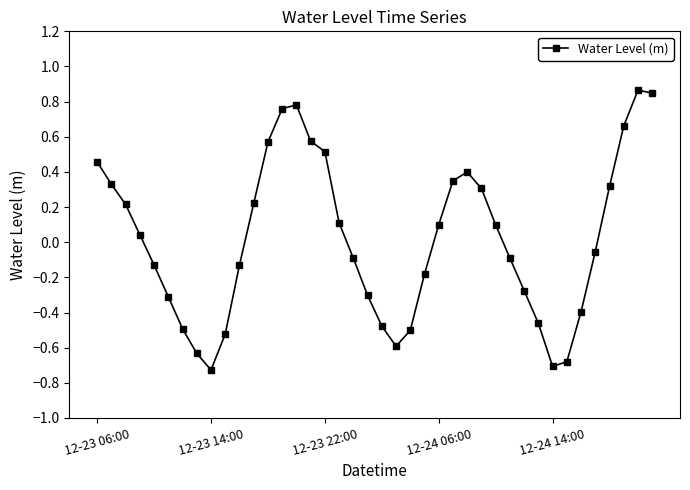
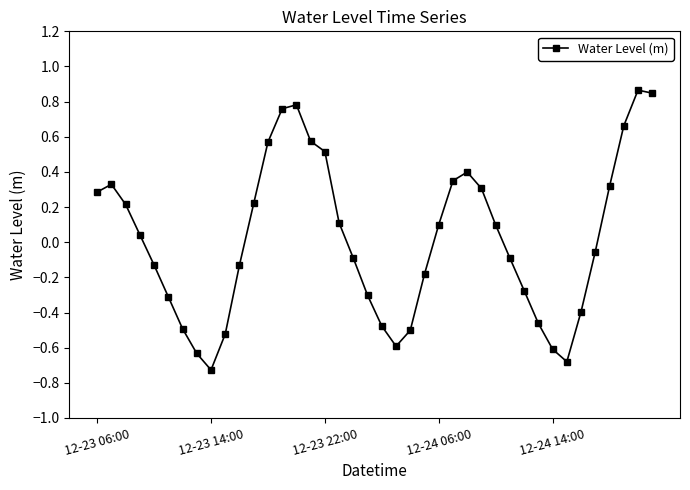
12-23 06:00: 0.46 -> 0.29
12-24 14:00: -0.71 -> -0.61
